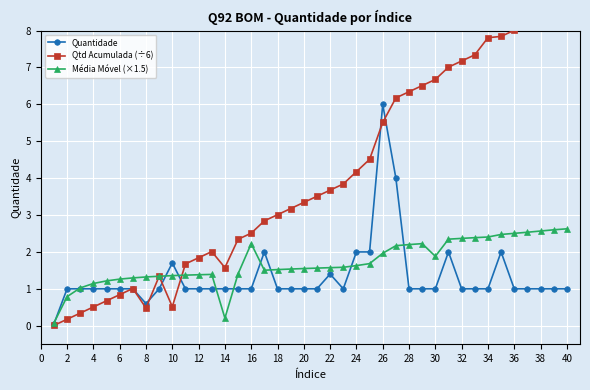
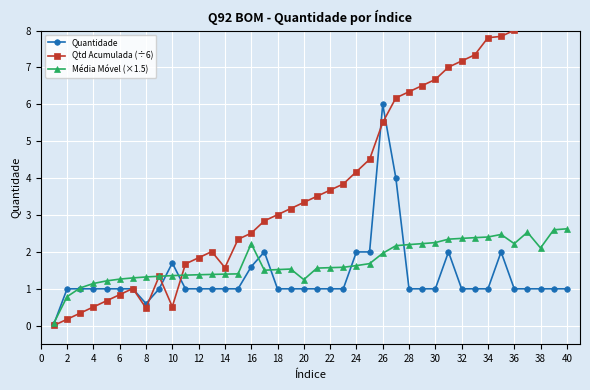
Média Móvel (×1.5), 14: 0.2 -> 1.4
Quantidade, 16: 1.0 -> 1.6
Média Móvel (×1.5), 20: 1.5 -> 1.2
Quantidade, 22: 1.4 -> 1.0
Média Móvel (×1.5), 30: 1.9 -> 2.3
Média Móvel (×1.5), 36: 2.5 -> 2.2
Média Móvel (×1.5), 38: 2.6 -> 2.1
